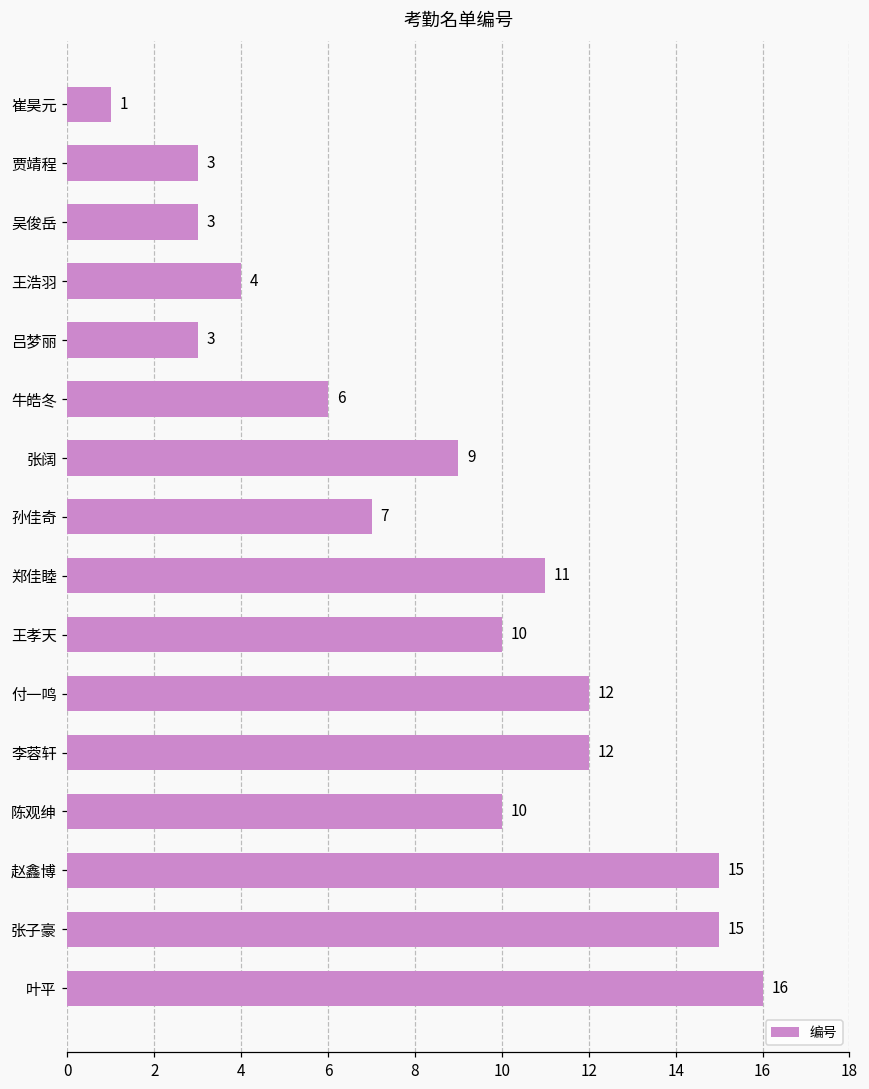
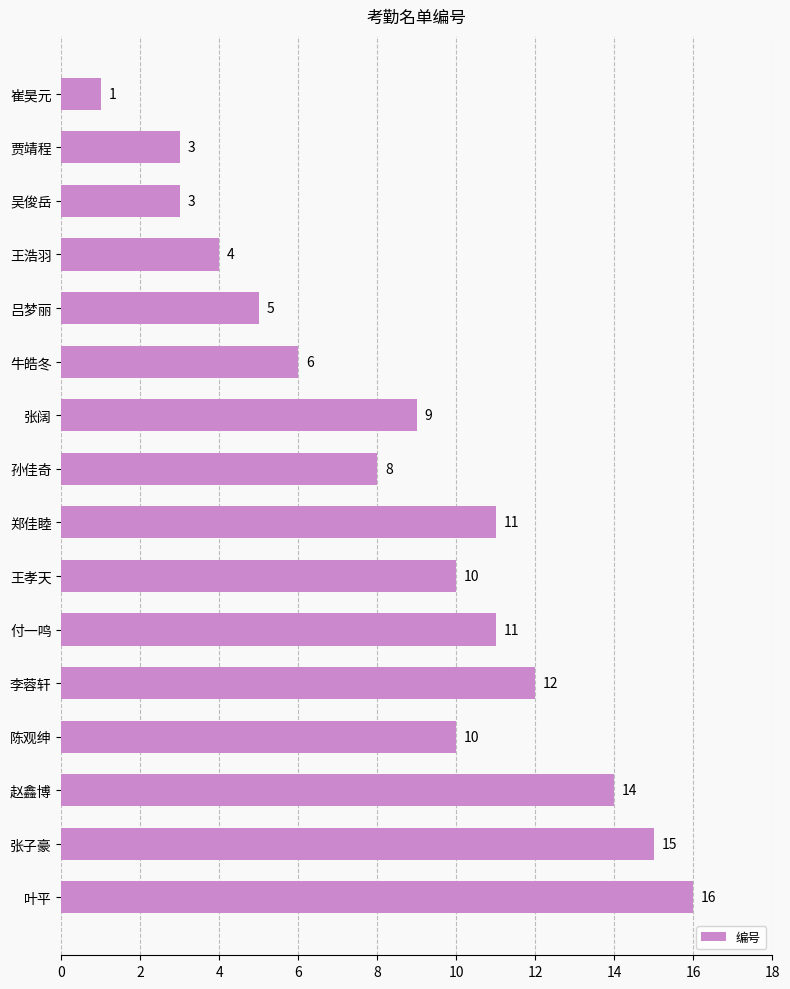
吕梦丽: 3 -> 5
孙佳奇: 7 -> 8
付一鸣: 12 -> 11
赵鑫博: 15 -> 14
